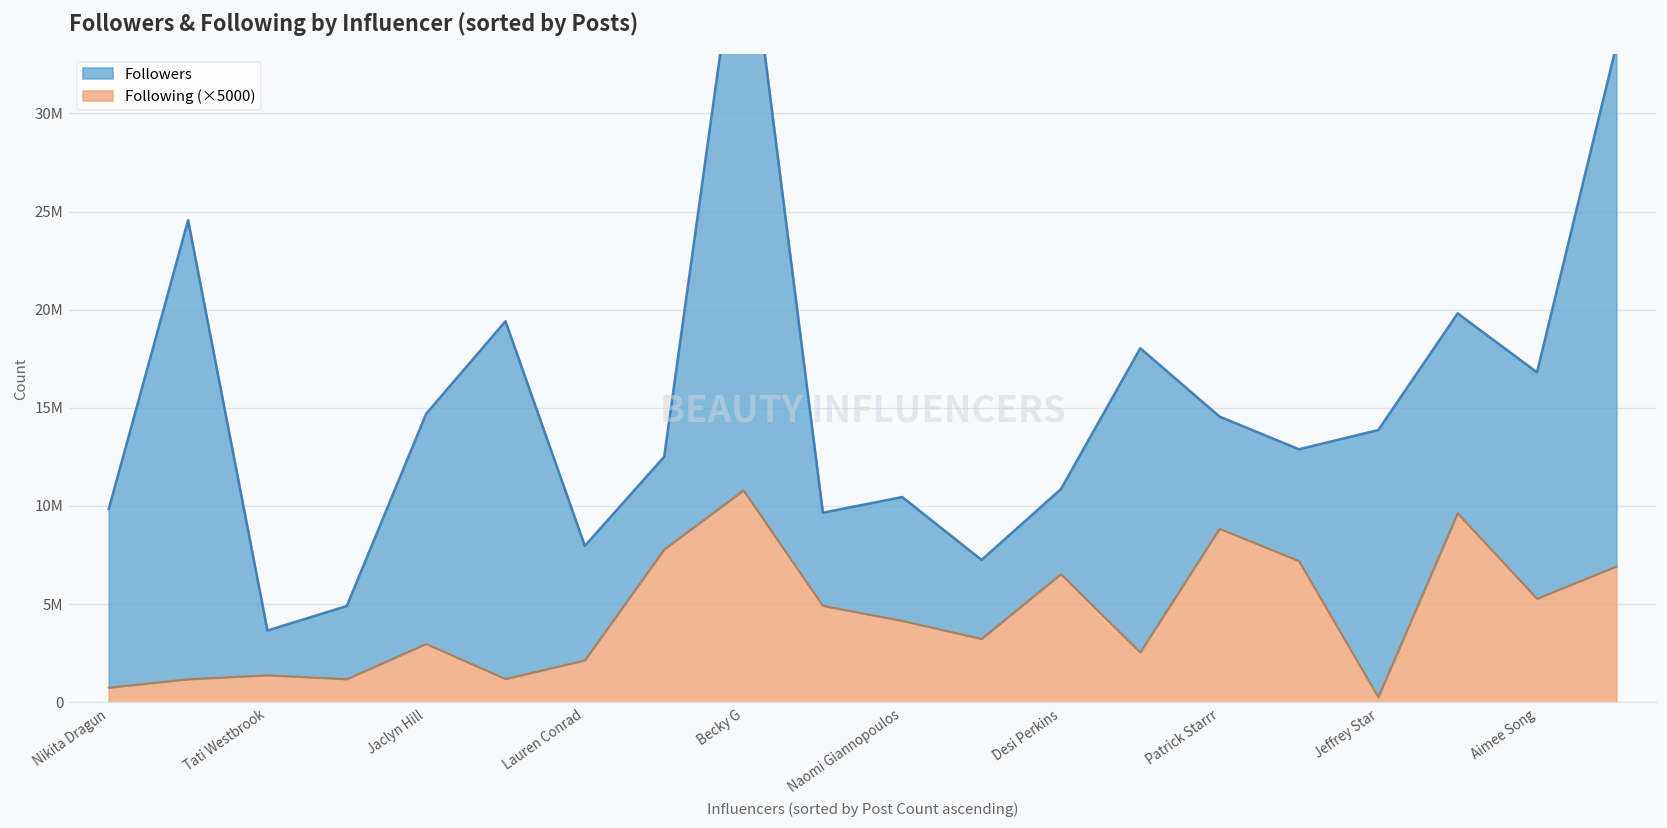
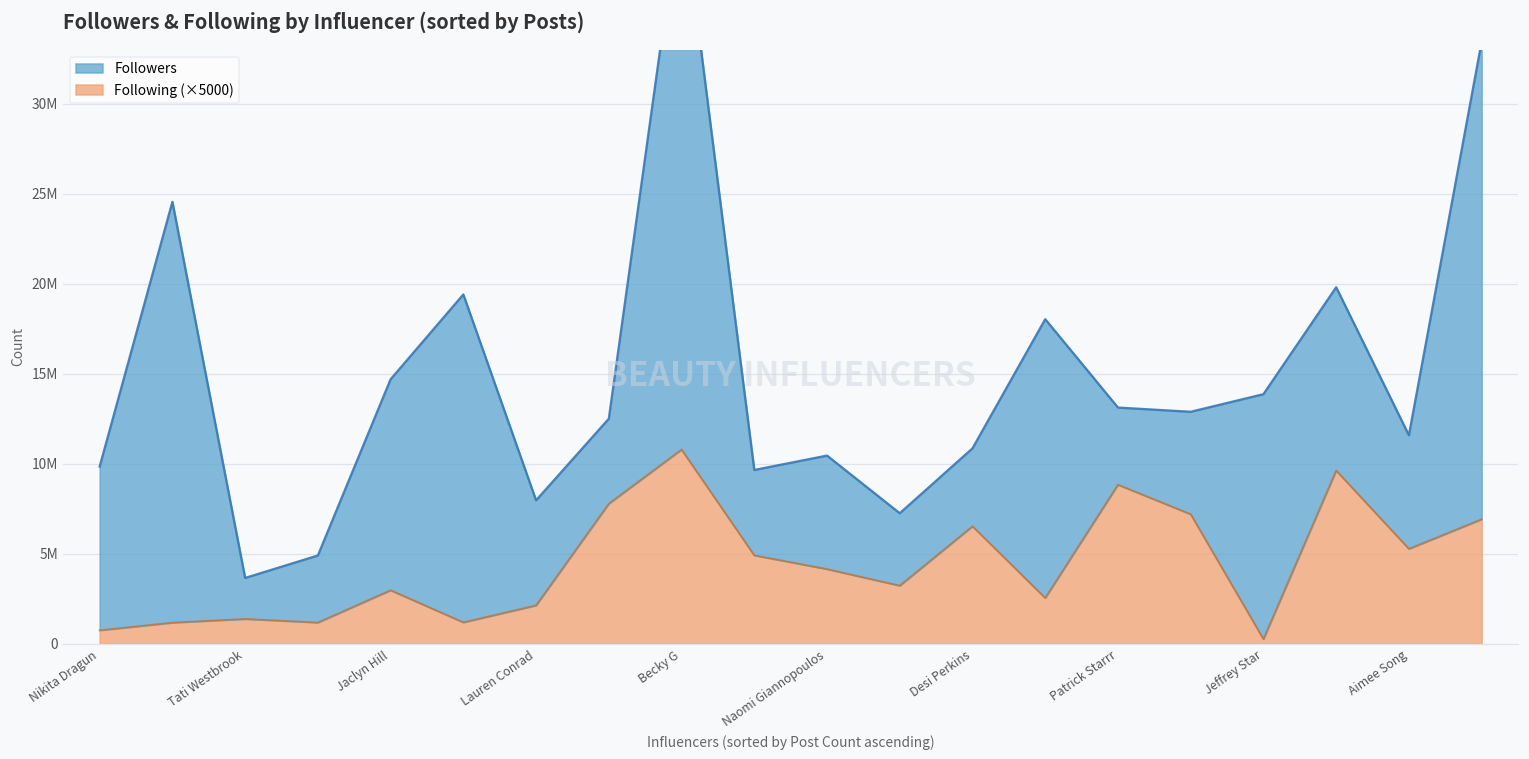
Followers, Patrick Starrr: 5700000 -> 4300000
Followers, Aimee Song: 11500000 -> 6300000
